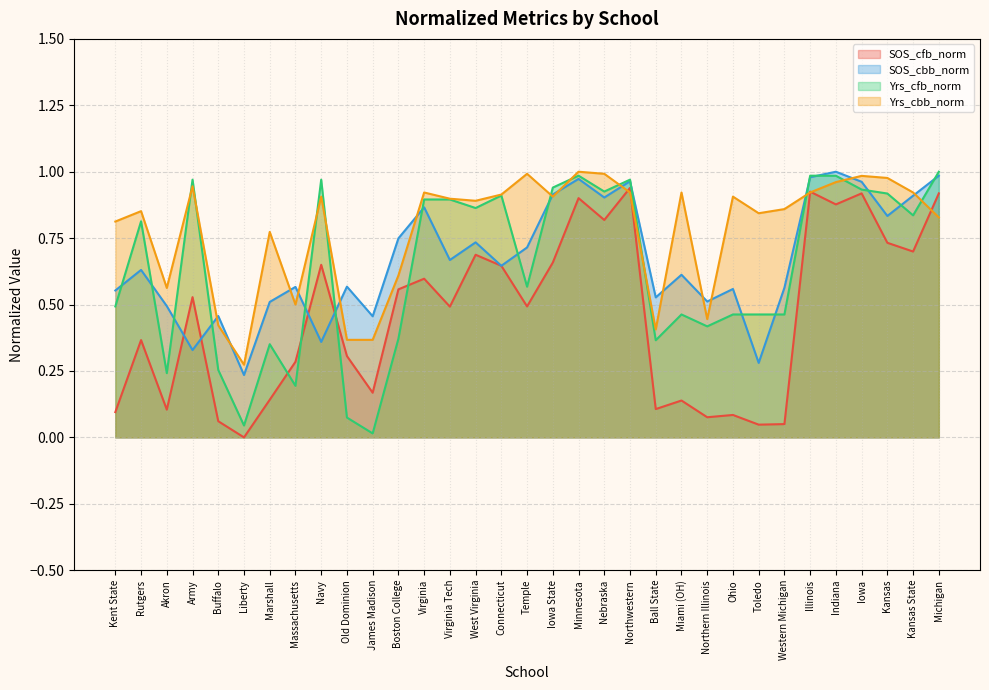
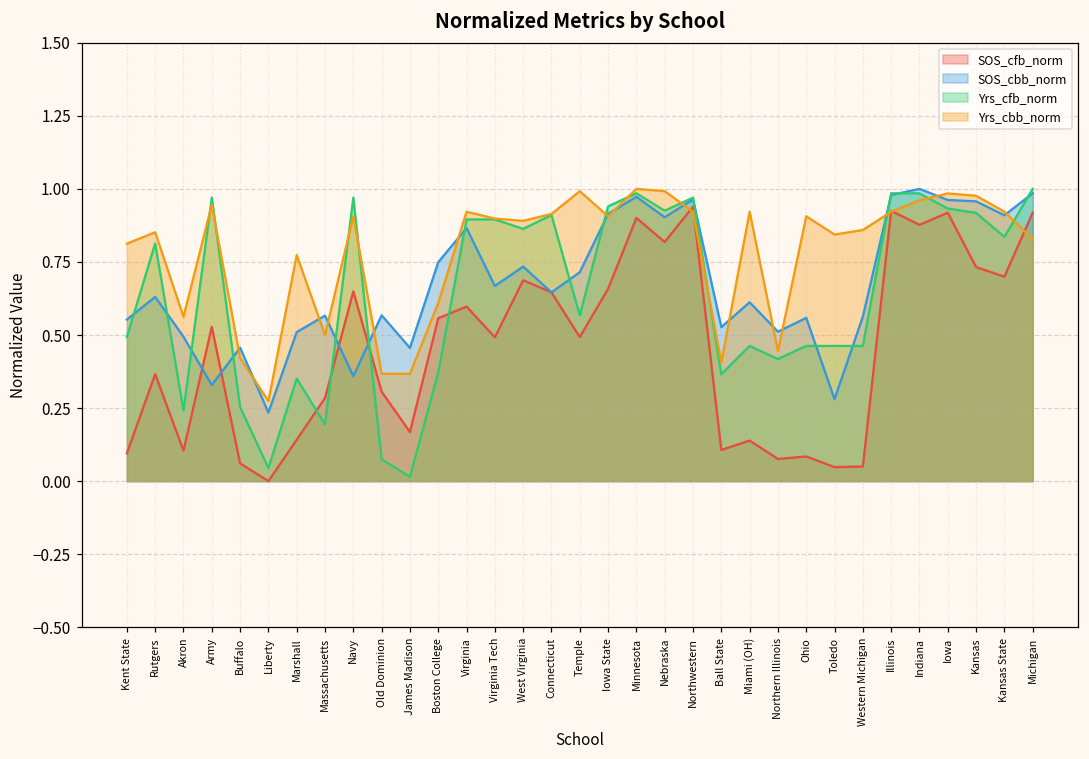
SOS_cbb_norm, Kansas: 0.83 -> 0.96
